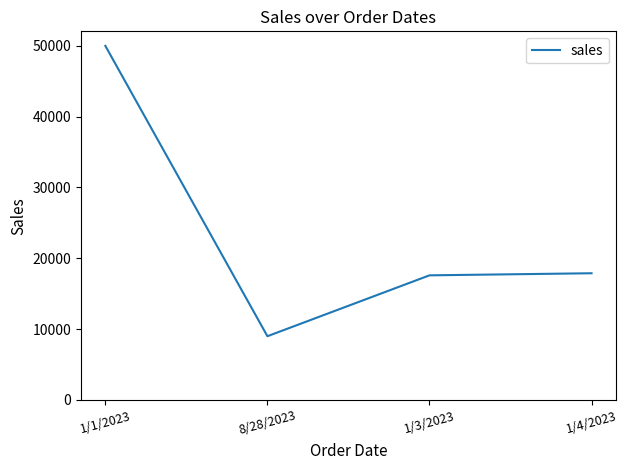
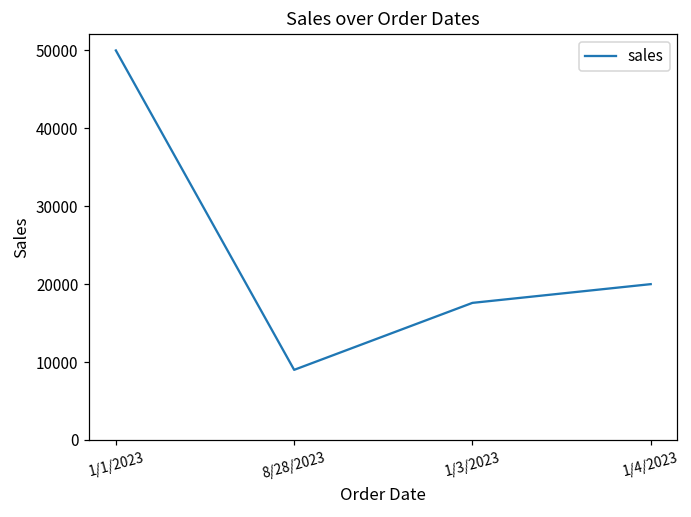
1/4/2023: 18000 -> 20000
